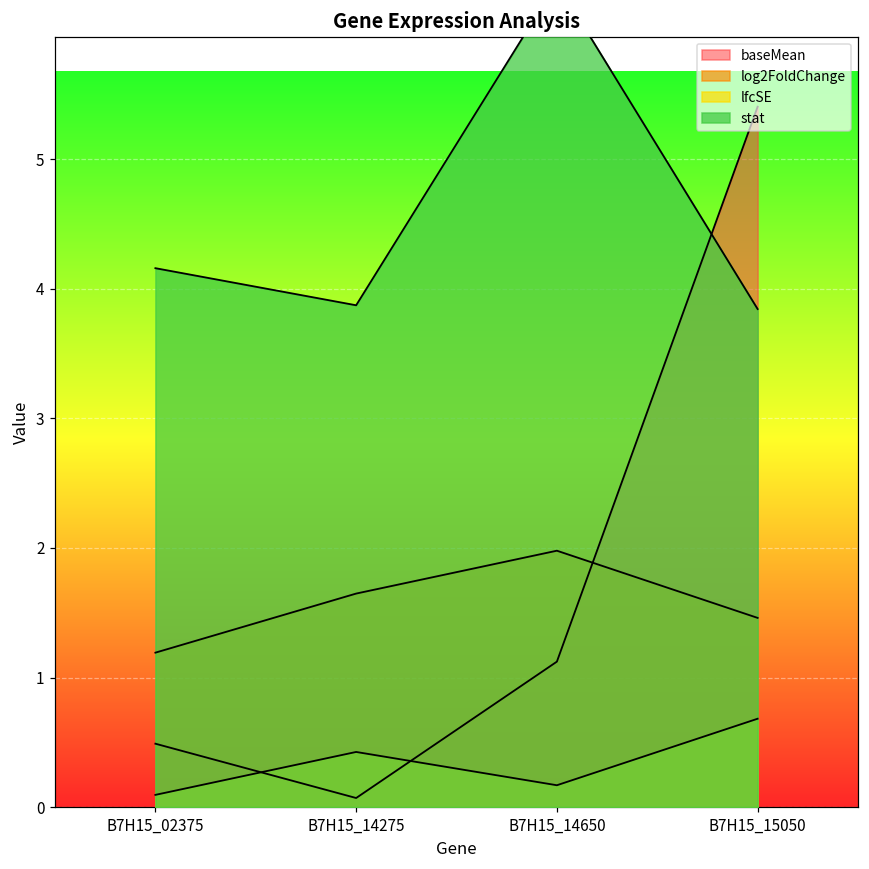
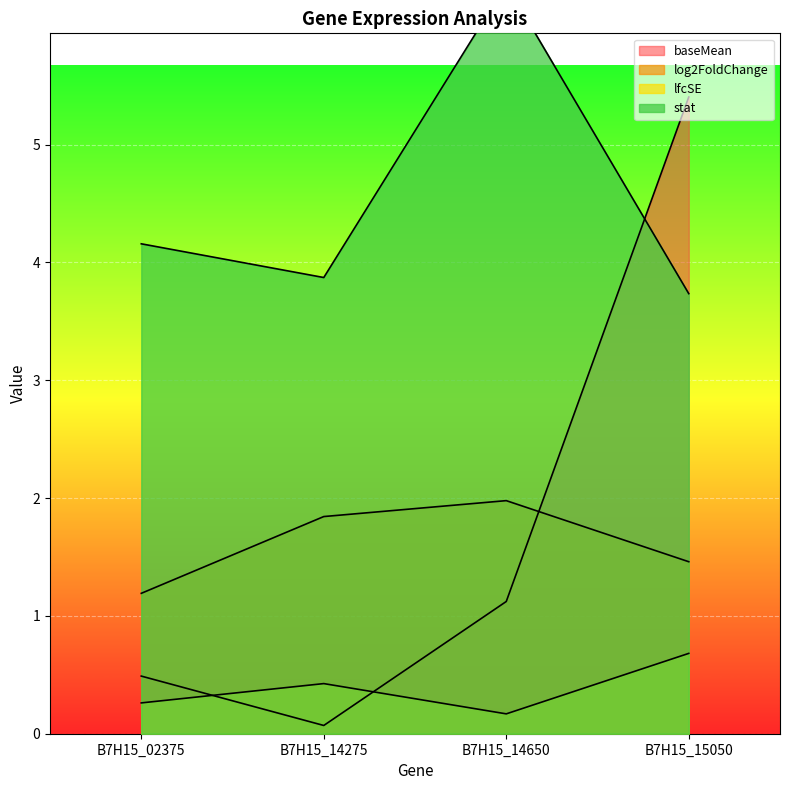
lfcSE, B7H15_02375: 0.09 -> 0.26
log2FoldChange, B7H15_14275: 1.65 -> 1.84
stat, B7H15_15050: 3.84 -> 3.74
